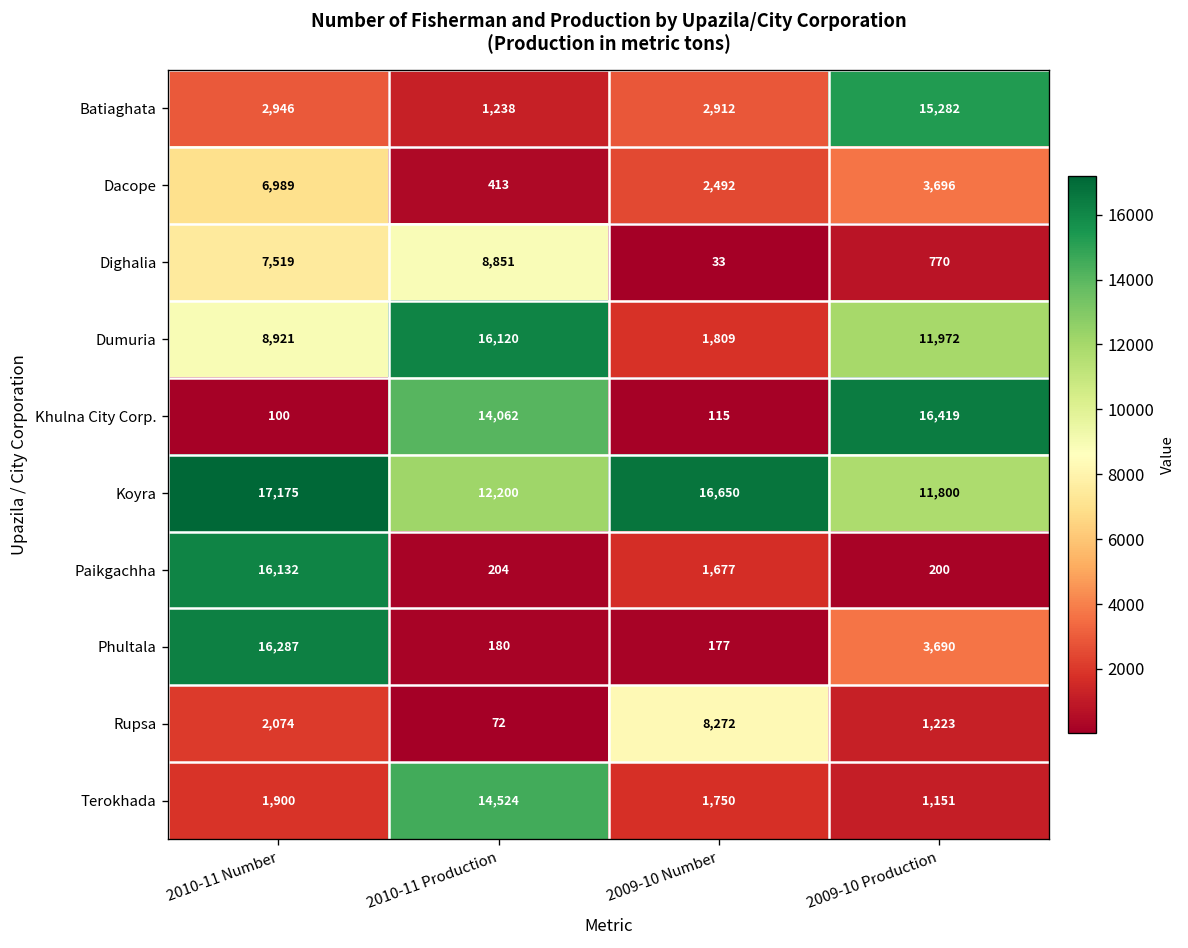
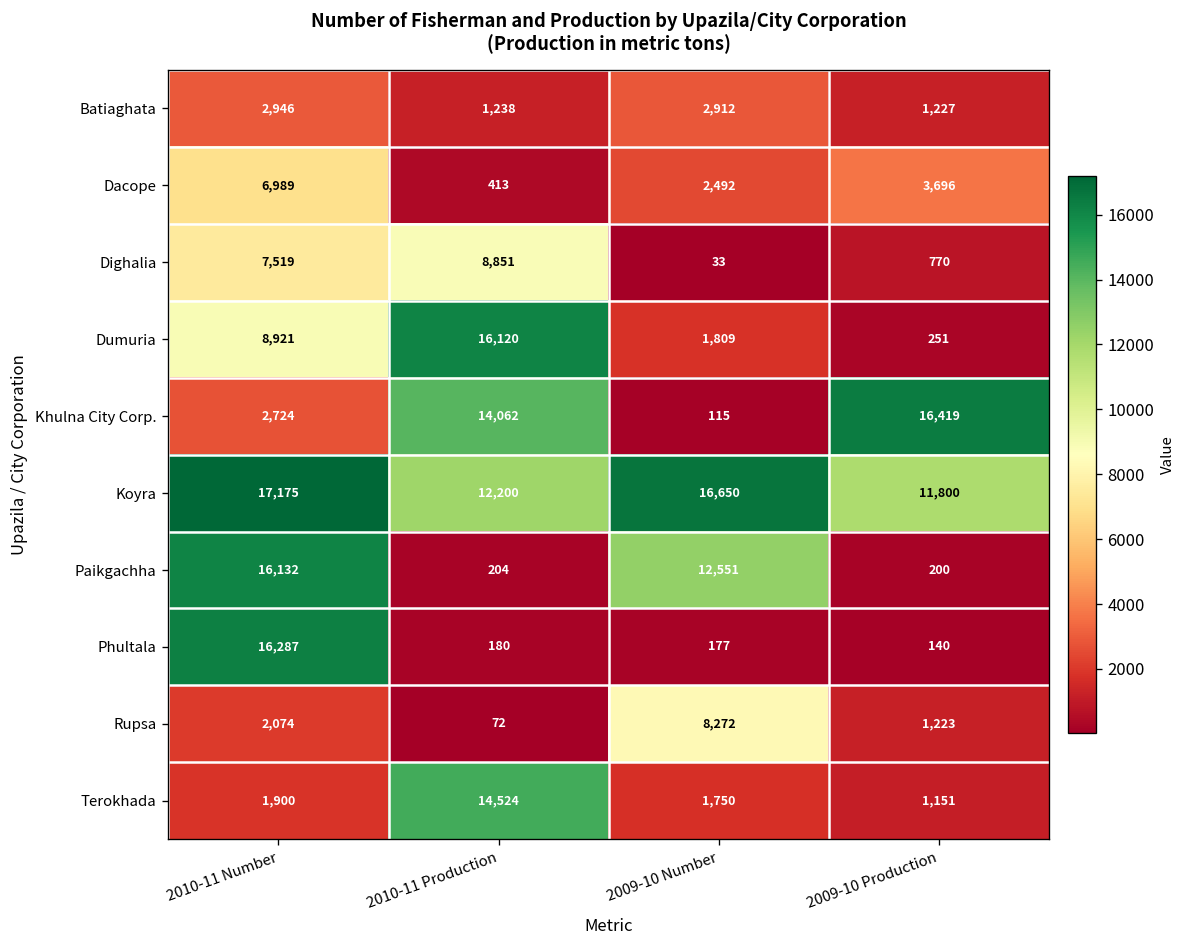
Batiaghata, 2009-10 Production: 15,282 -> 1,227
Dumuria, 2009-10 Production: 11,972 -> 251
Khulna City Corp., 2010-11 Number: 100 -> 2,724
Paikgachha, 2009-10 Number: 1,677 -> 12,551
Phultala, 2009-10 Production: 3,690 -> 140
